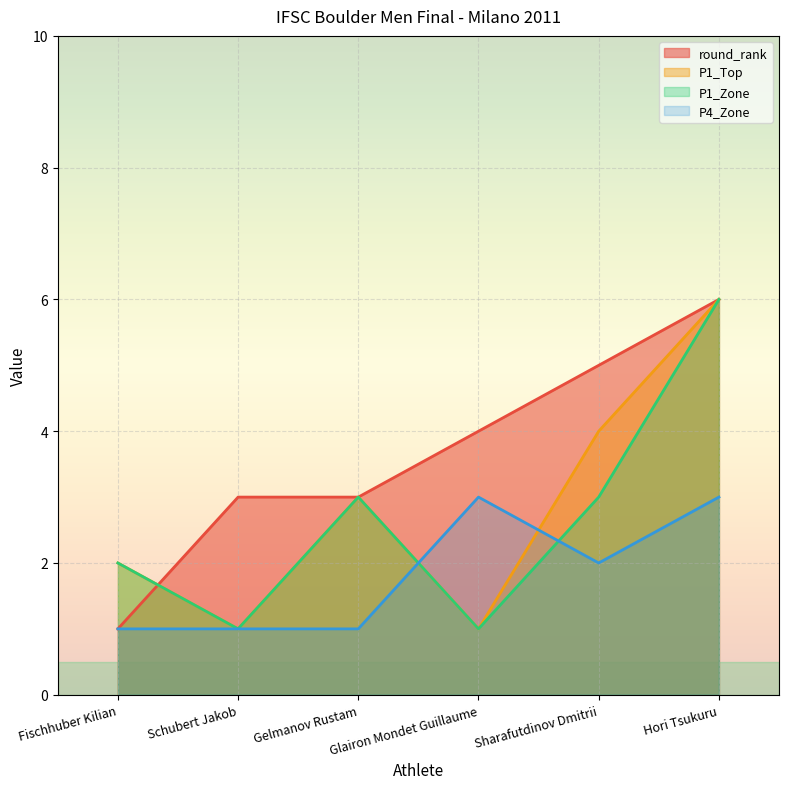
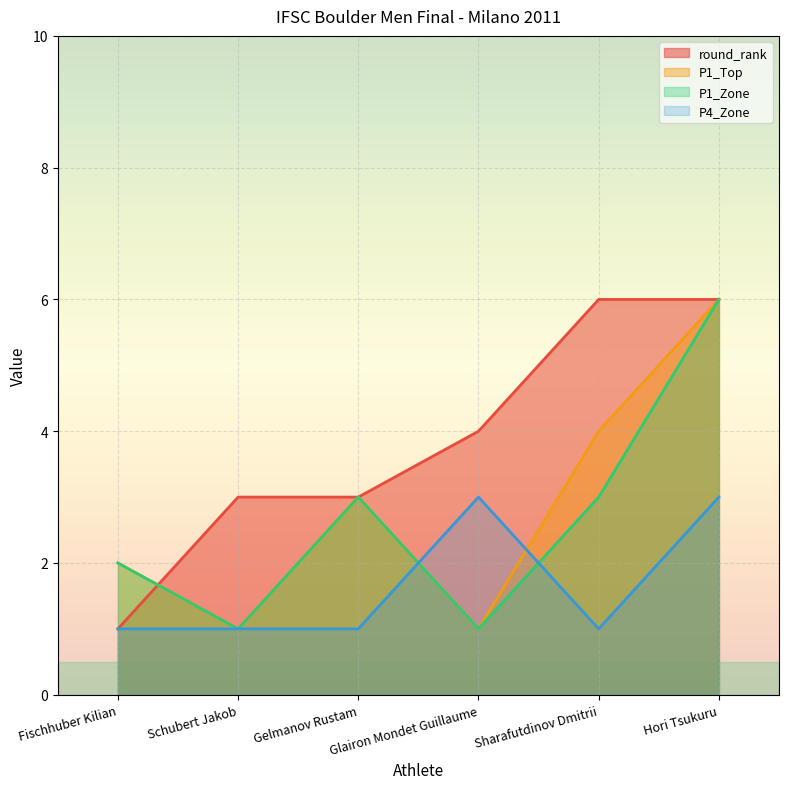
round_rank, Sharafutdinov Dmitrii: 5 -> 6
P4_Zone, Sharafutdinov Dmitrii: 2 -> 1
